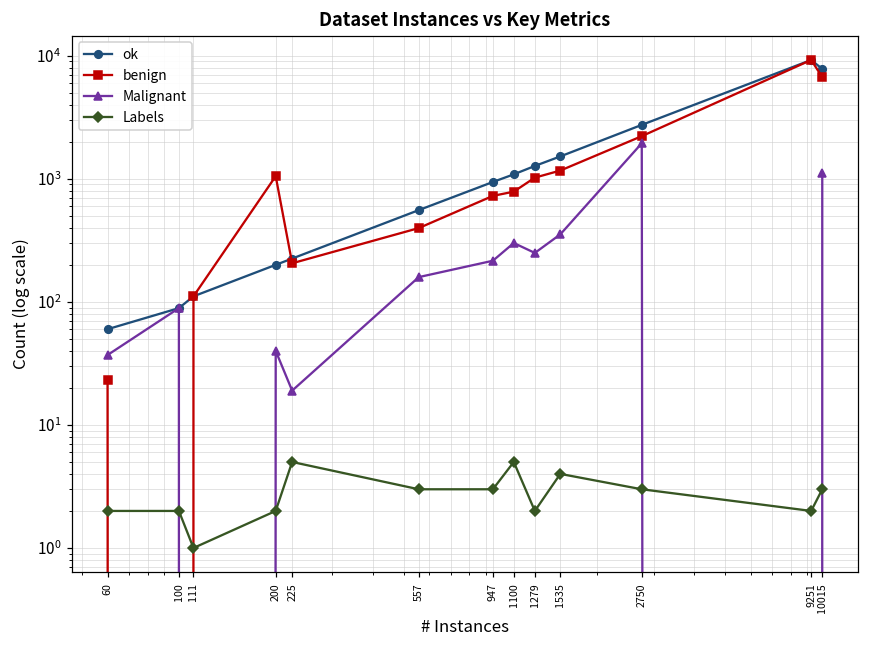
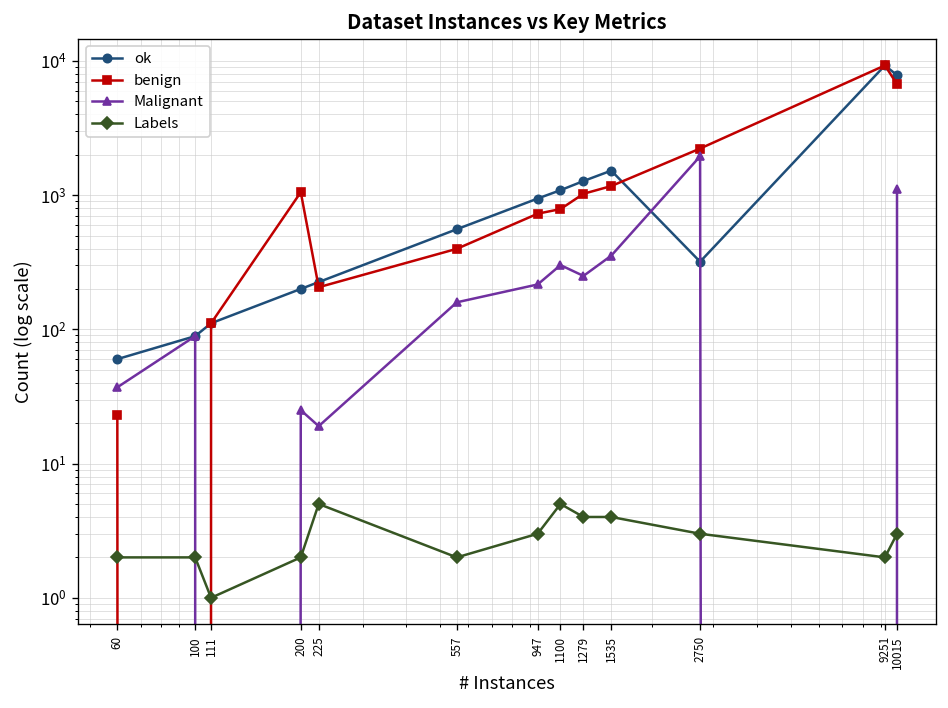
Malignant, 200: 40 -> 25
Labels, 557: 3 -> 2
Labels, 1279: 2 -> 4
ok, 2750: 2700 -> 320
